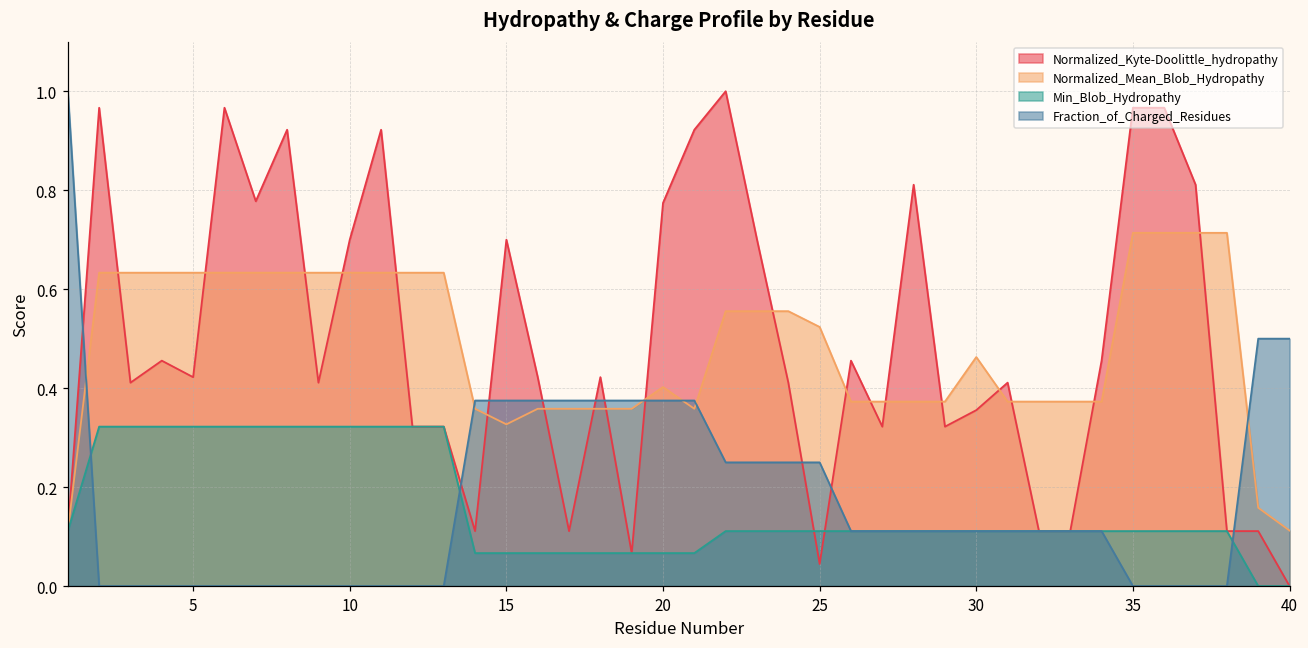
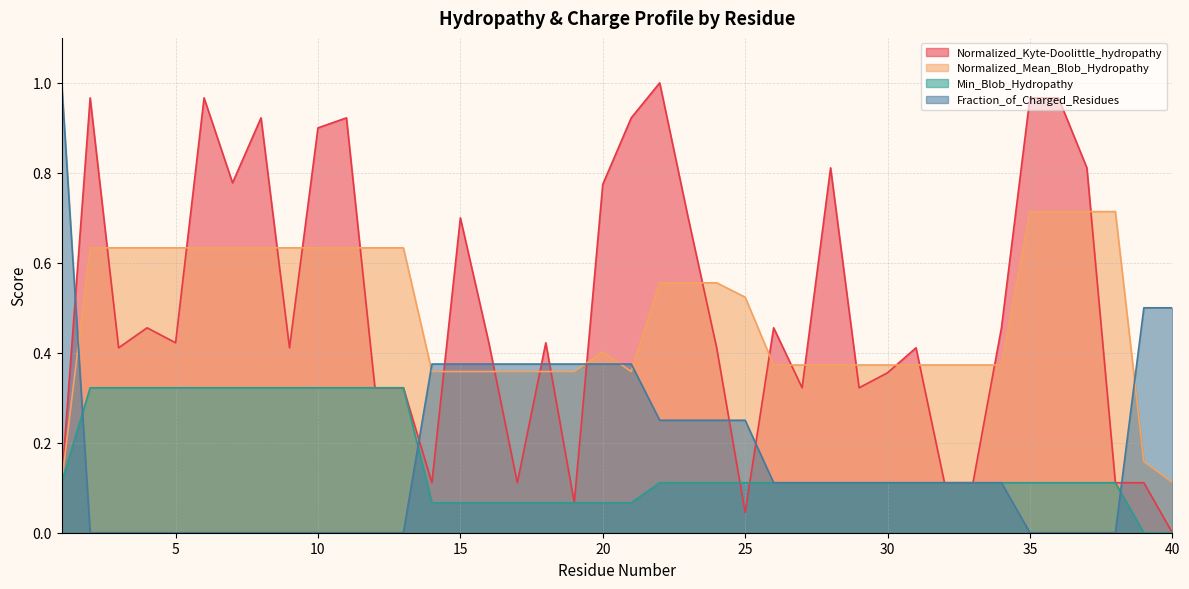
Normalized_Kyte-Doolittle_hydropathy, 10: 0.7 -> 0.9
Normalized_Mean_Blob_Hydropathy, 15: 0.33 -> 0.36
Normalized_Mean_Blob_Hydropathy, 30: 0.46 -> 0.37
